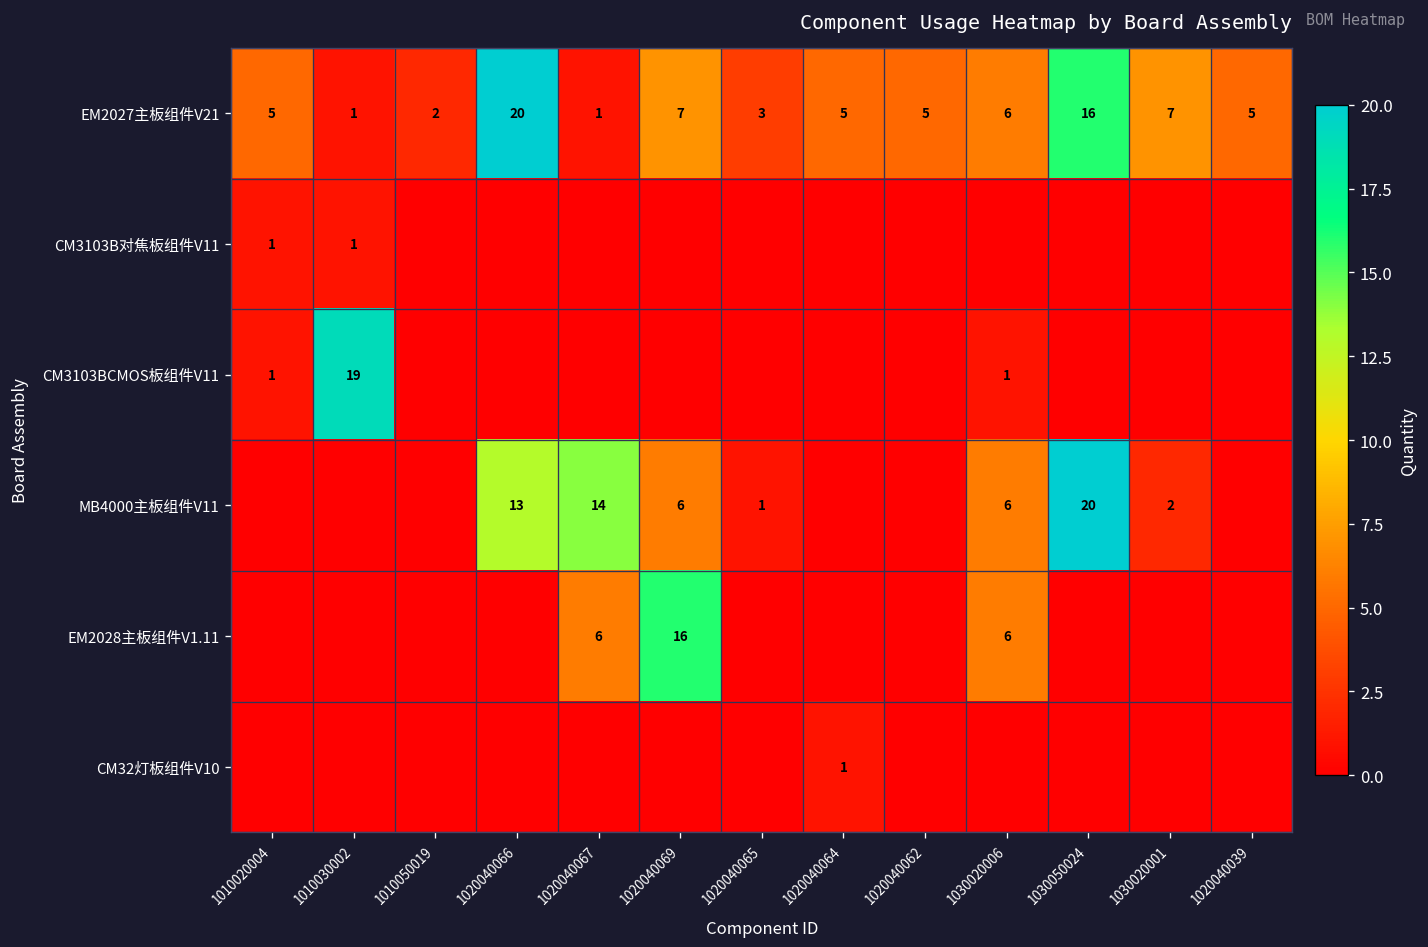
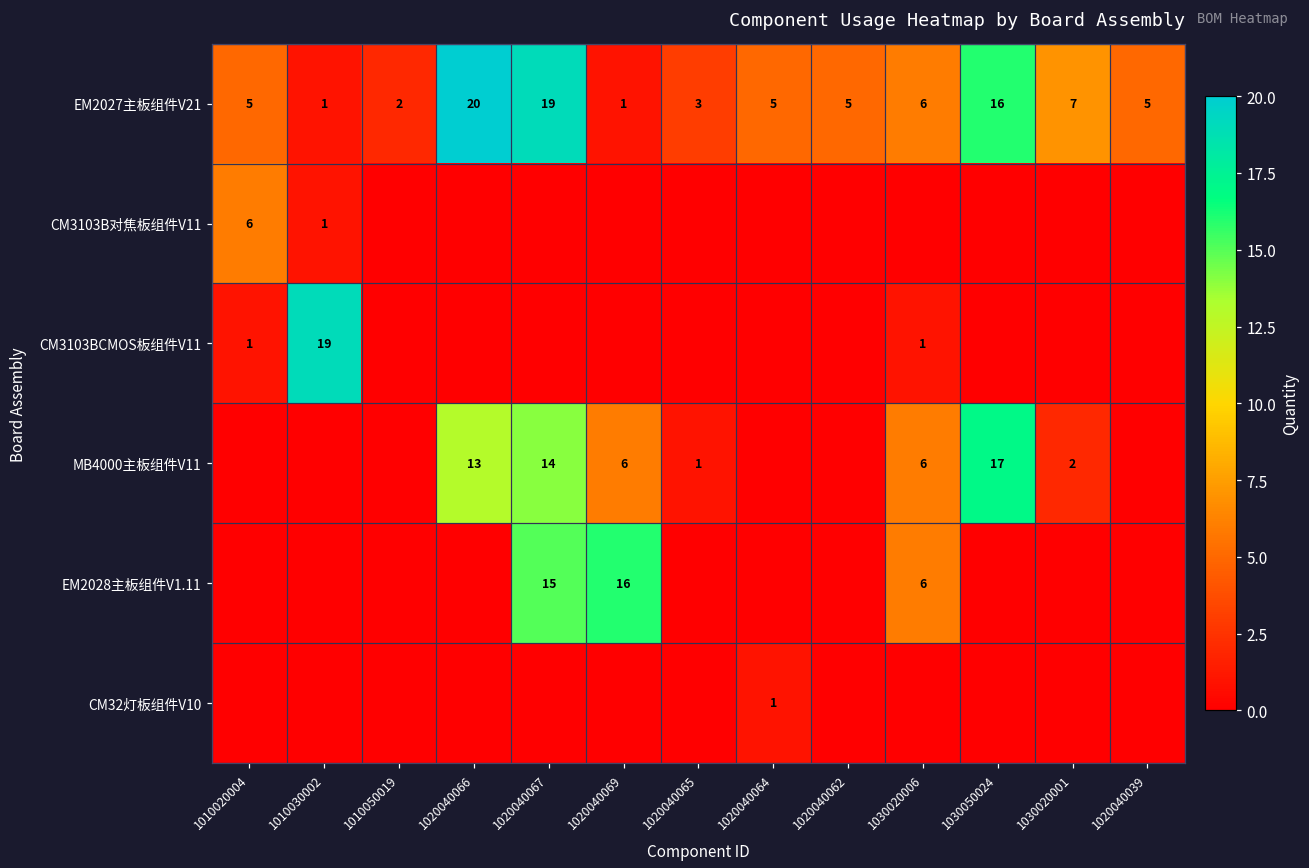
EM2027主板组件V21, 1020040067: 1 -> 19
EM2027主板组件V21, 1020040069: 7 -> 1
CM3103B对焦板组件V11, 1010020004: 1 -> 6
MB4000主板组件V11, 1030050024: 20 -> 17
EM2028主板组件V1.11, 1020040067: 6 -> 15
